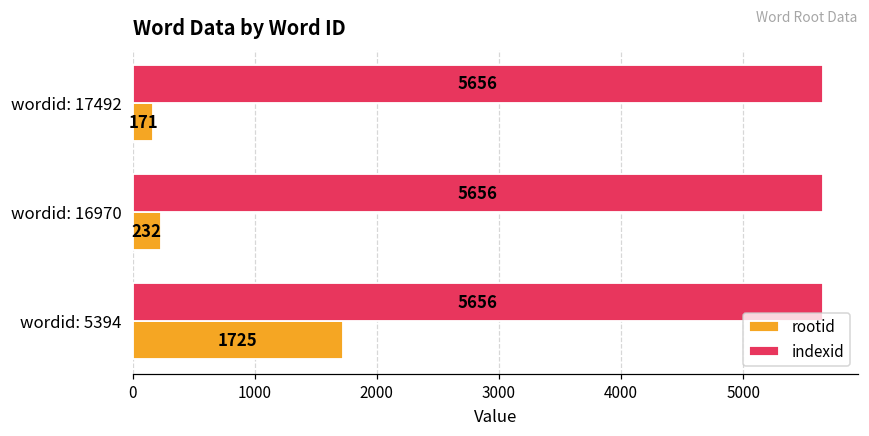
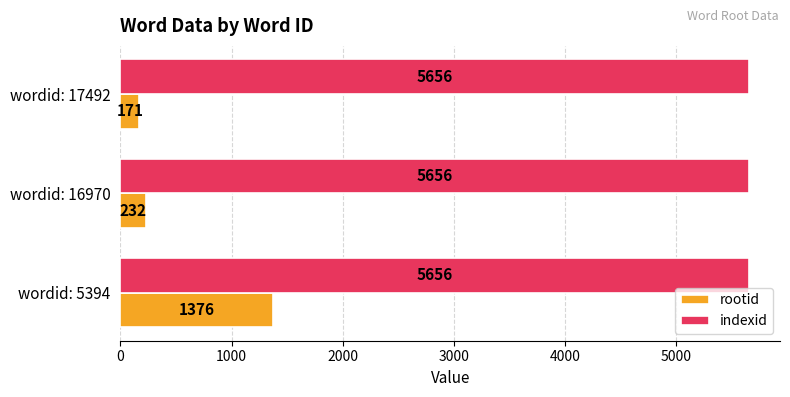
rootid, wordid: 5394: 1725 -> 1376
